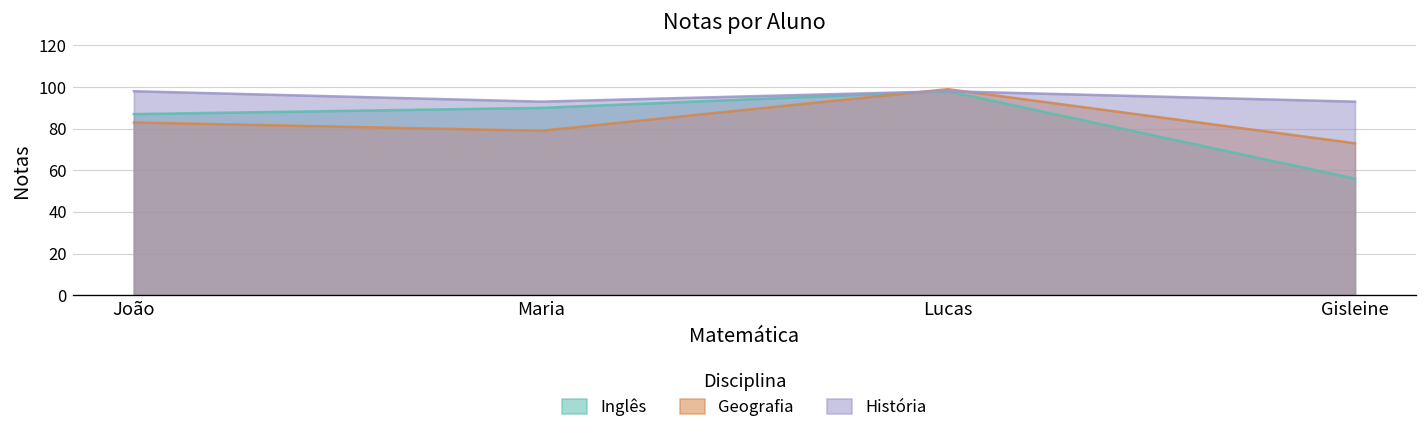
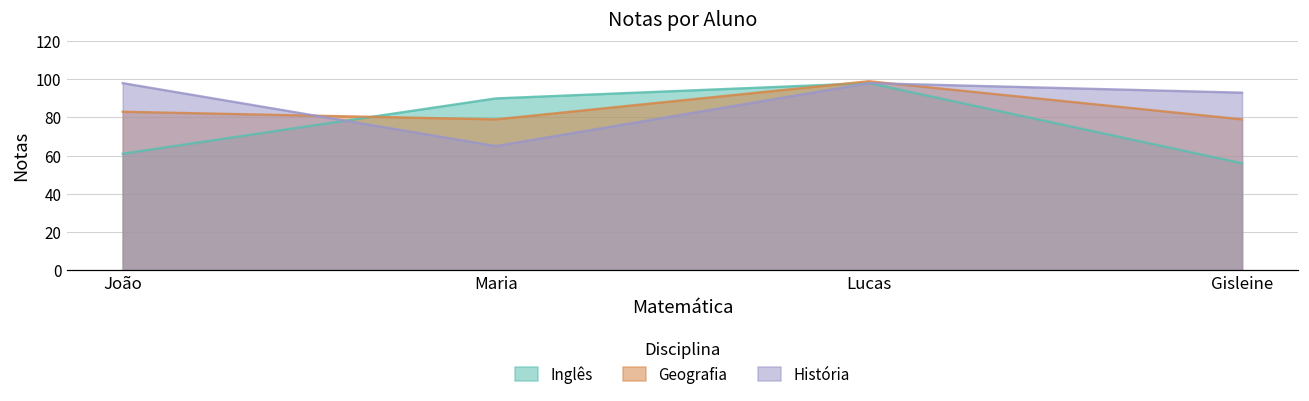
Inglês, João: 87 -> 61
História, Maria: 93 -> 65
Geografia, Gisleine: 73 -> 79
